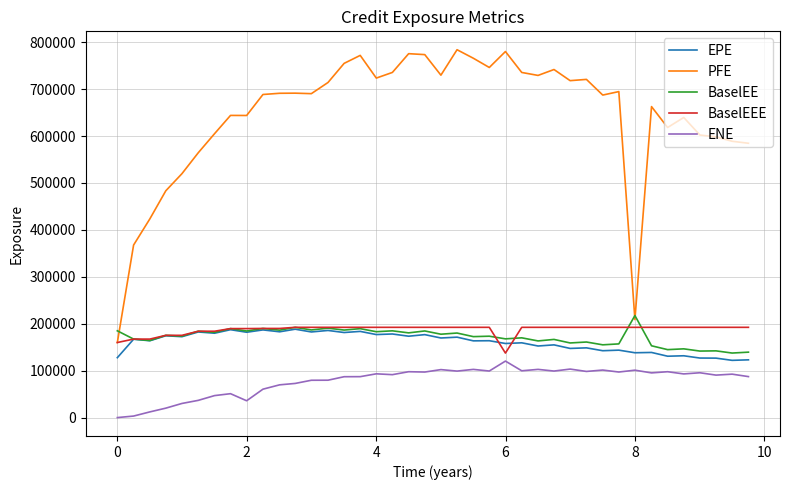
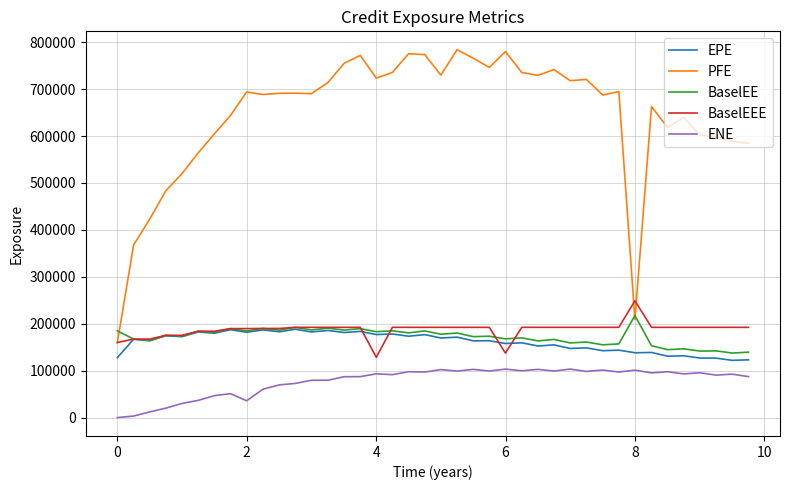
PFE, 2: 640000 -> 690000
BaselEEE, 4: 190000 -> 130000
ENE, 6: 120000 -> 100000
BaselEEE, 8: 190000 -> 250000
